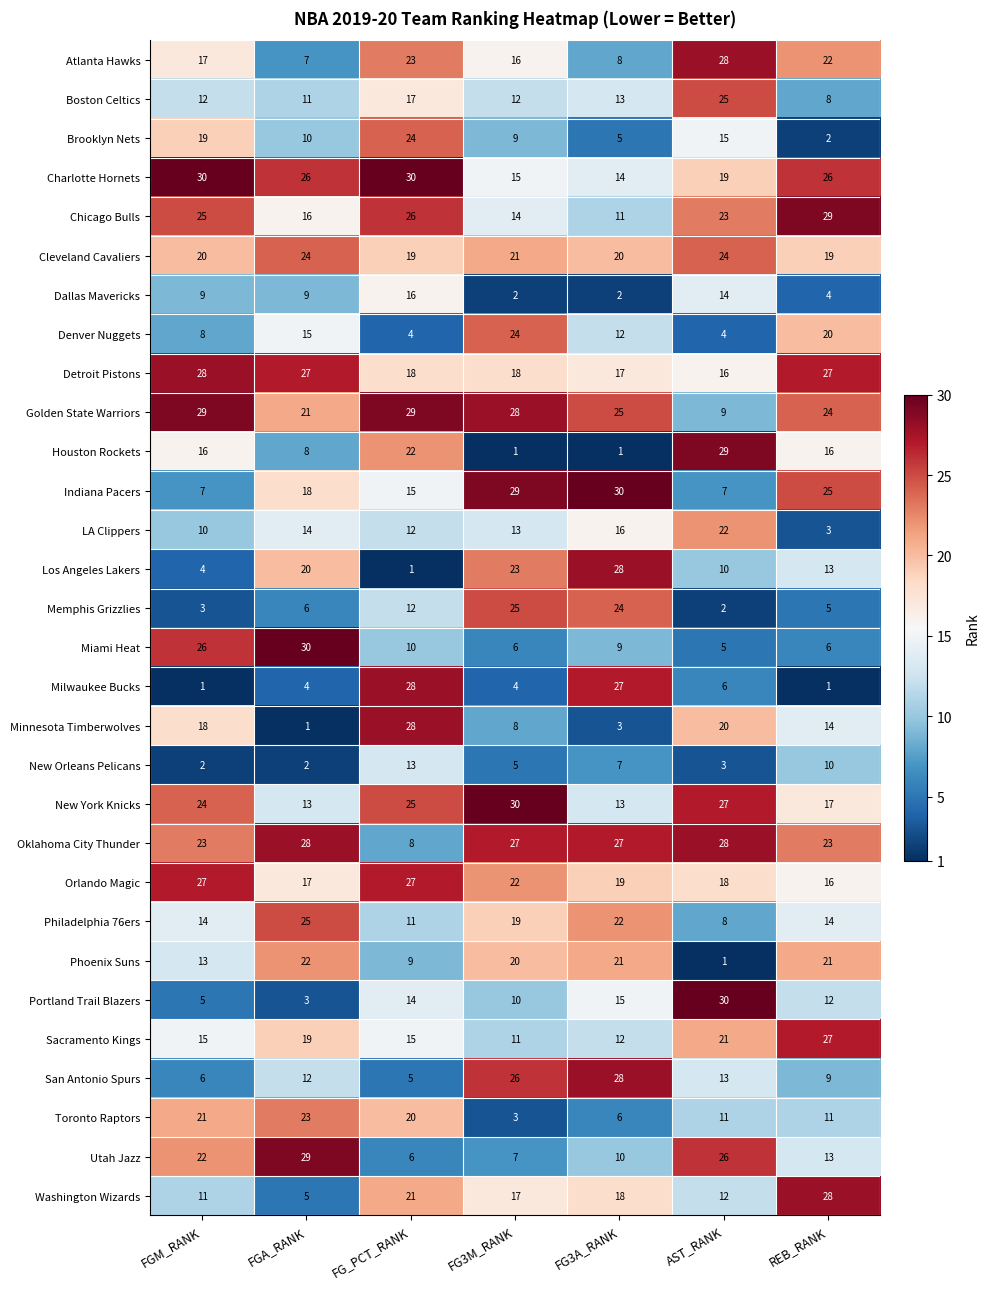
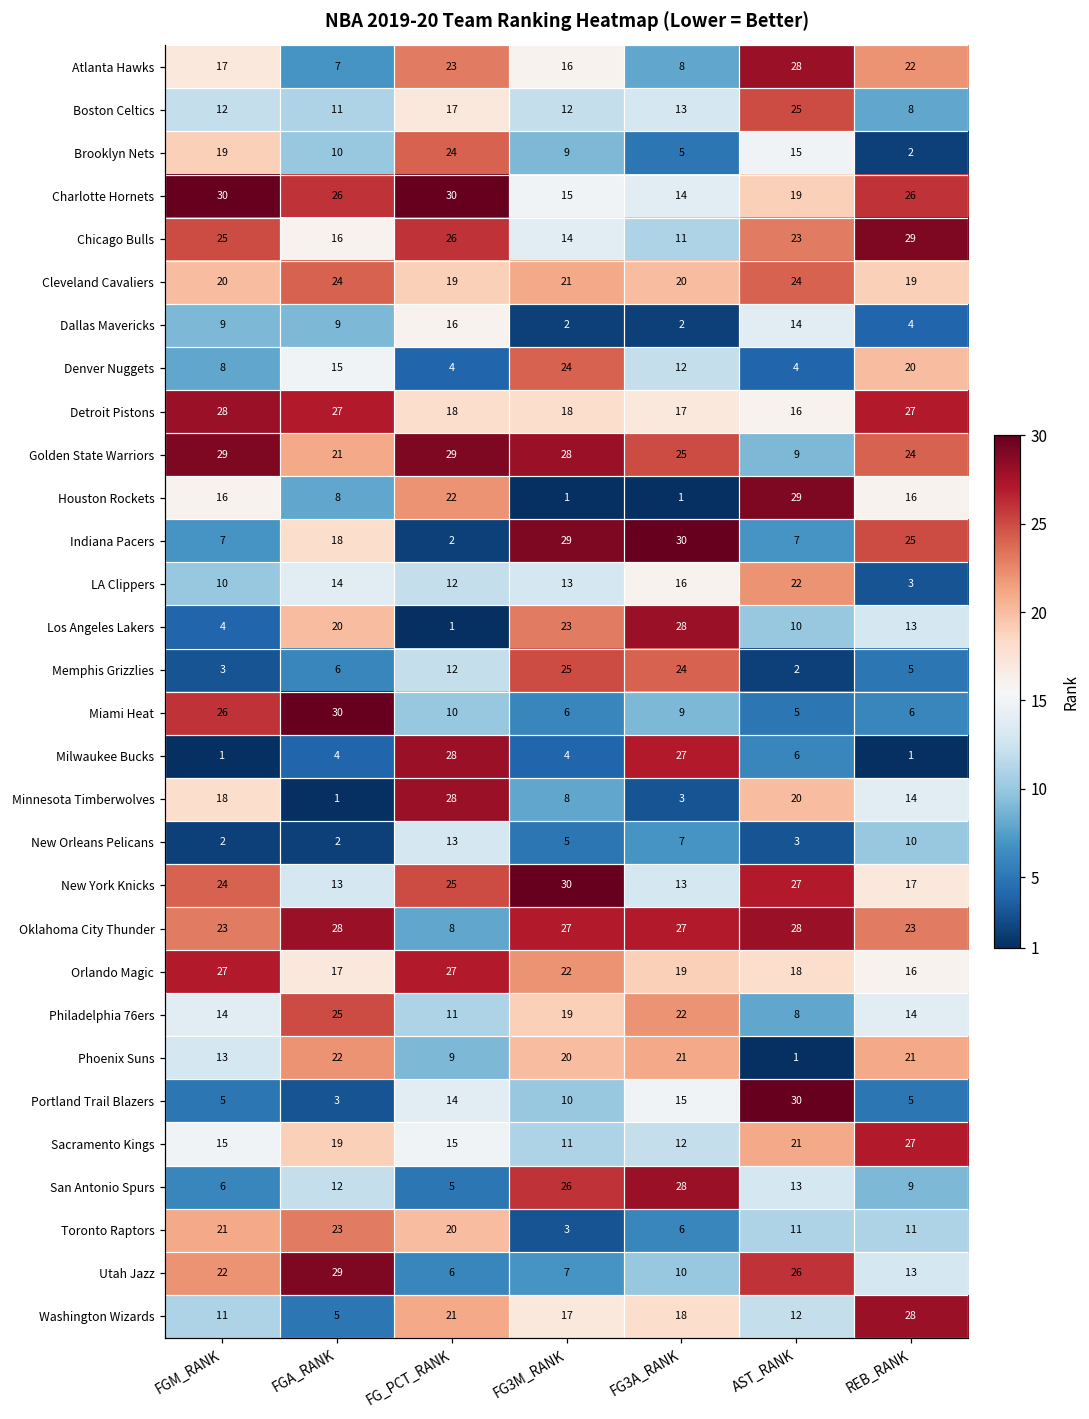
Indiana Pacers, FG_PCT_RANK: 15 -> 2
Portland Trail Blazers, REB_RANK: 12 -> 5
